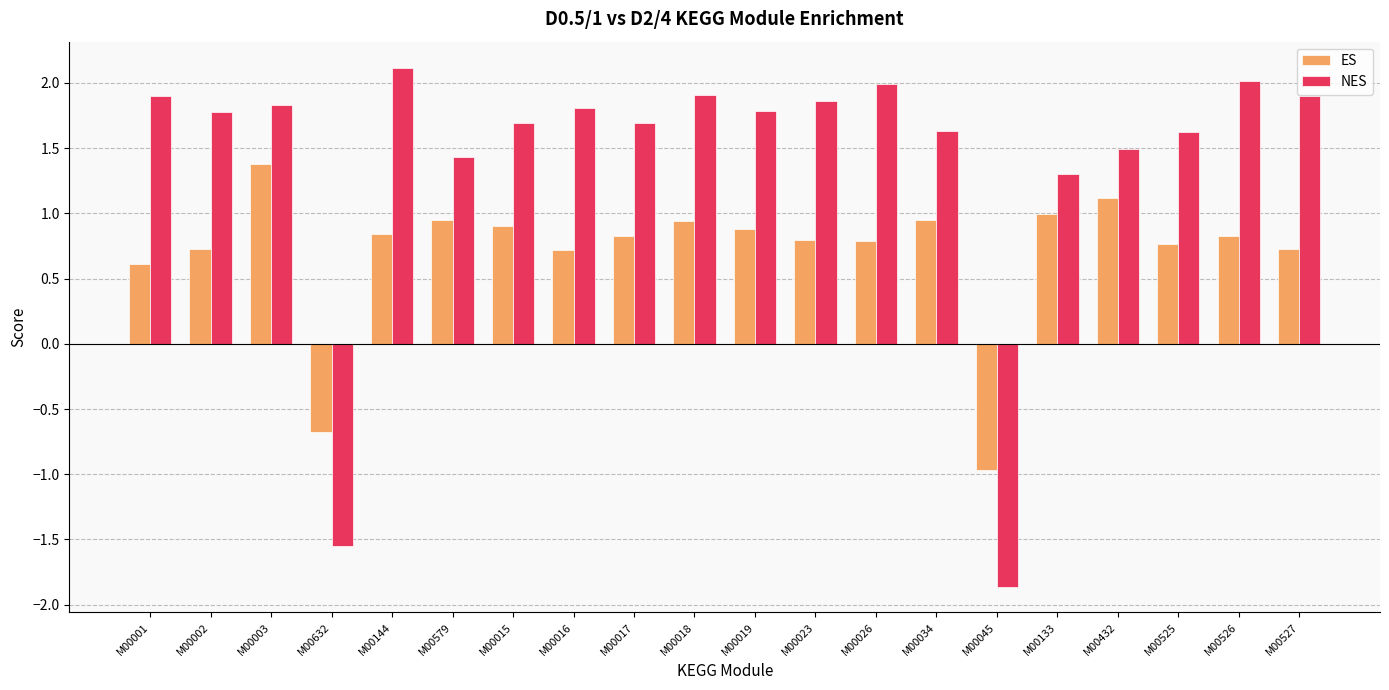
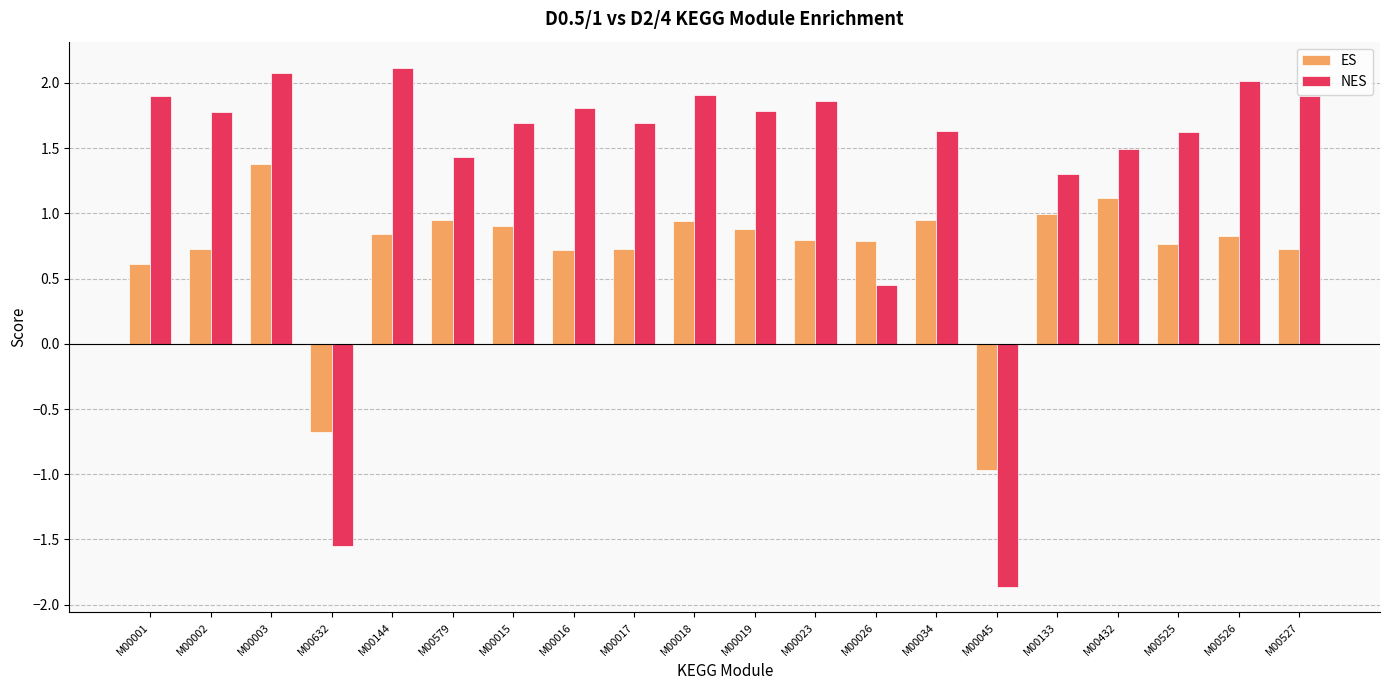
NES, M00003: 1.83 -> 2.07
ES, M00017: 0.82 -> 0.72
NES, M00026: 1.99 -> 0.45
